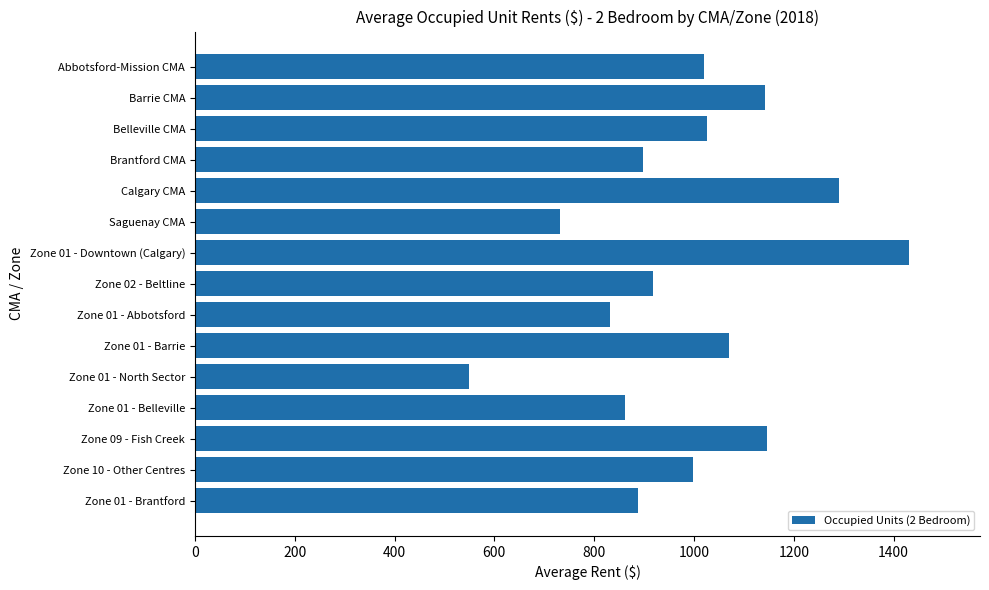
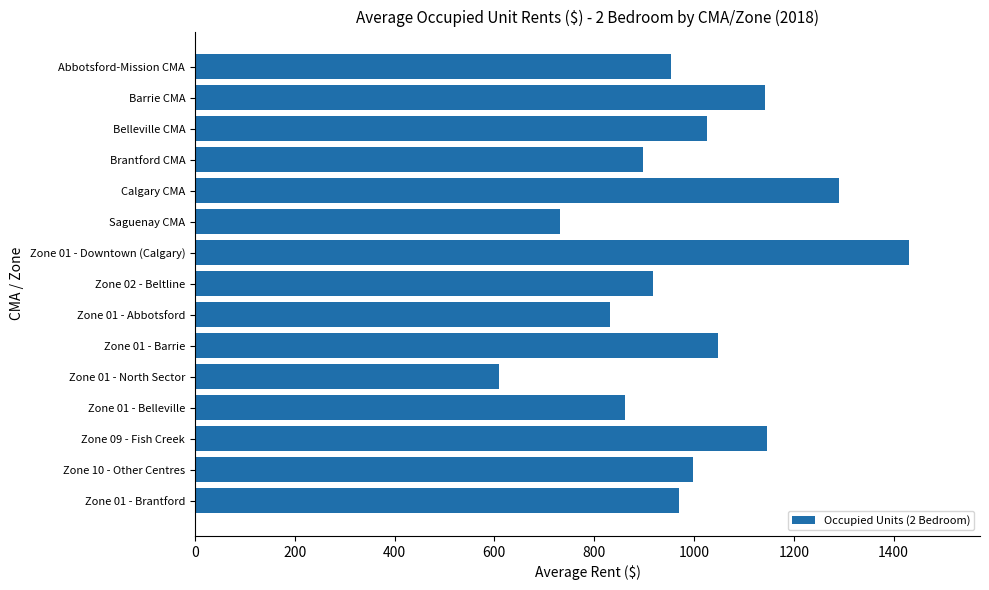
Abbotsford-Mission CMA: 1020 -> 950
Zone 01 - Barrie: 1070 -> 1050
Zone 01 - North Sector: 550 -> 610
Zone 01 - Brantford: 890 -> 970
